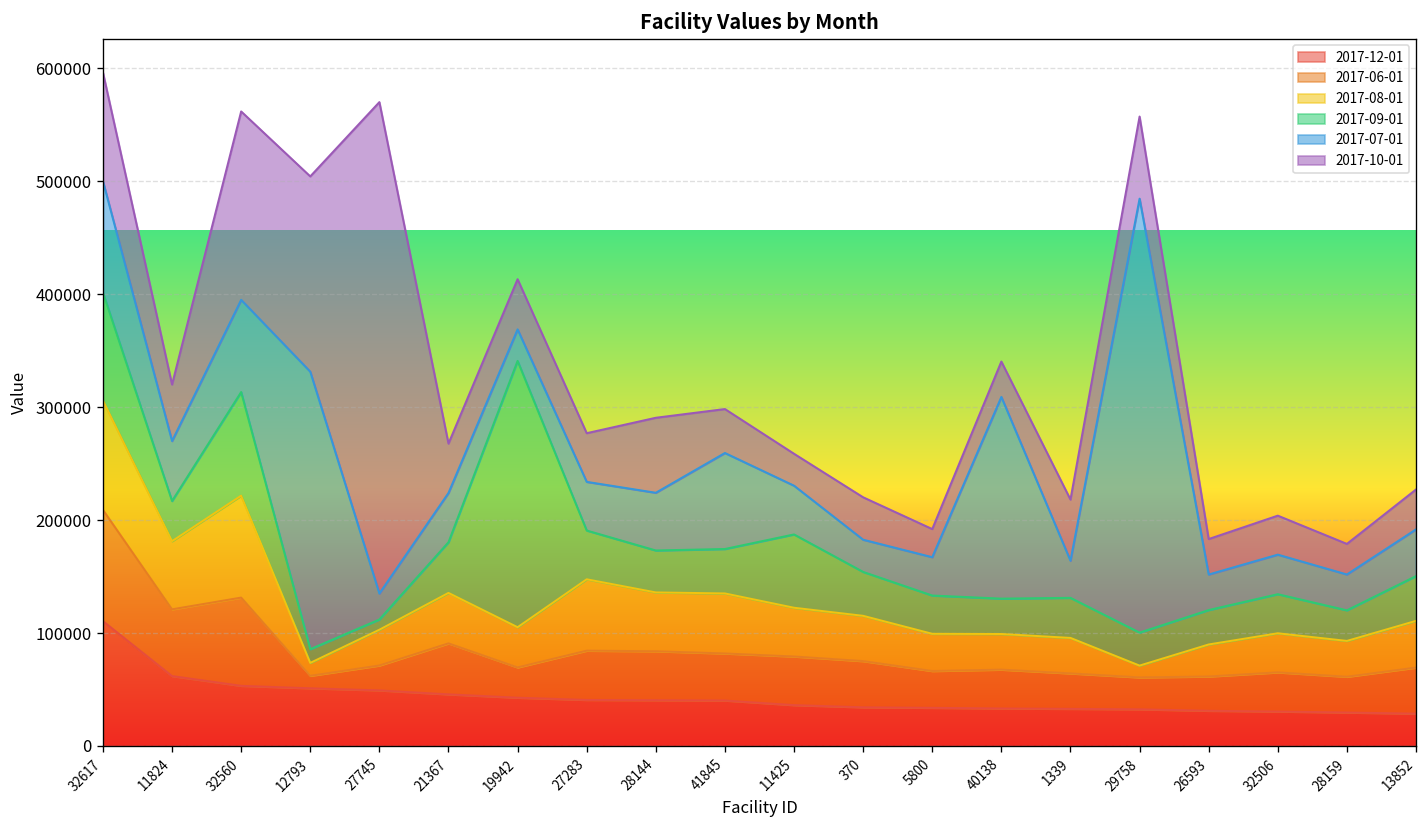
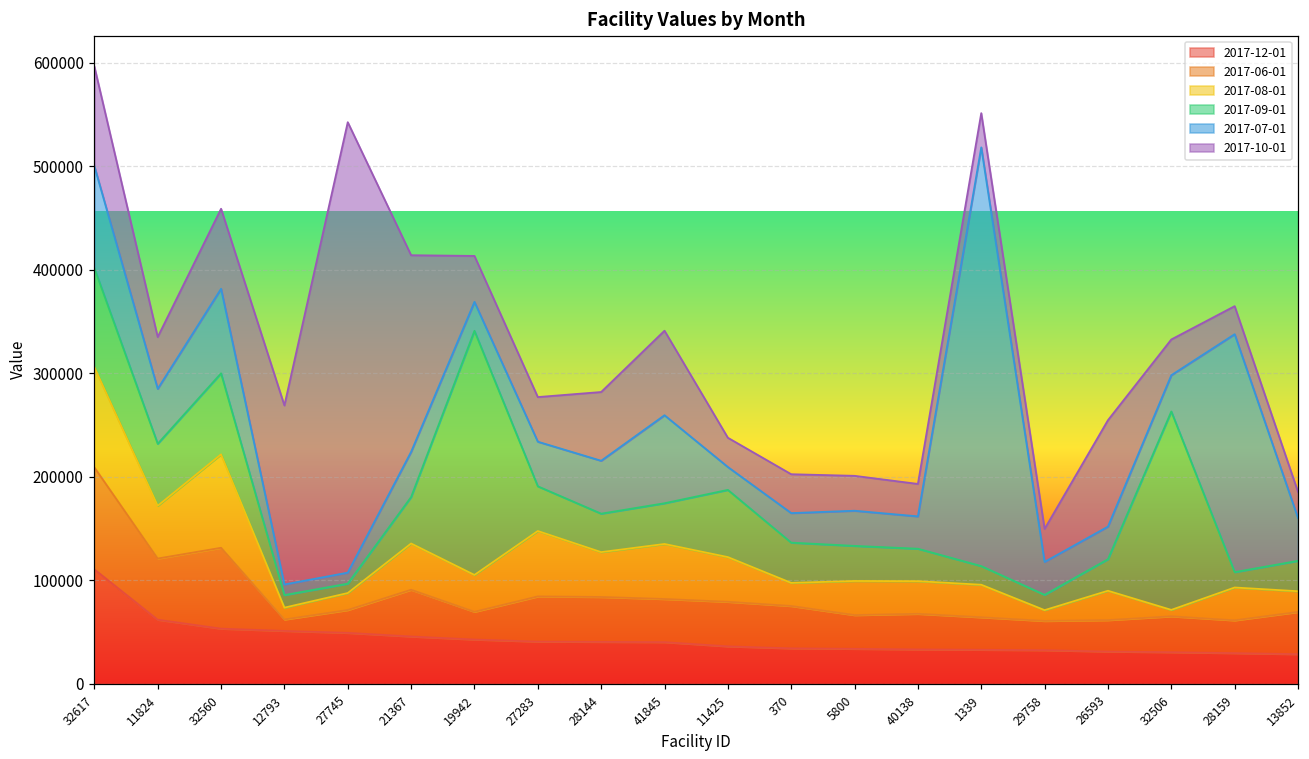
2017-08-01, 11824: 60000 -> 50000
2017-09-01, 11824: 40000 -> 60000
2017-09-01, 32560: 90000 -> 80000
2017-10-01, 32560: 170000 -> 80000
2017-07-01, 12793: 250000 -> 10000
2017-08-01, 27745: 30000 -> 20000
2017-07-01, 27745: 20000 -> 10000
2017-10-01, 21367: 40000 -> 190000
2017-08-01, 28144: 50000 -> 40000
2017-10-01, 41845: 40000 -> 80000
2017-07-01, 11425: 40000 -> 20000
2017-08-01, 370: 40000 -> 20000
2017-10-01, 5800: 20000 -> 30000
2017-07-01, 40138: 180000 -> 30000
2017-09-01, 1339: 40000 -> 20000
2017-07-01, 1339: 30000 -> 400000
2017-10-01, 1339: 50000 -> 30000
2017-09-01, 29758: 30000 -> 10000
2017-07-01, 29758: 380000 -> 30000
2017-10-01, 29758: 70000 -> 30000
2017-10-01, 26593: 30000 -> 100000
2017-08-01, 32506: 30000 -> 10000
2017-09-01, 32506: 30000 -> 190000
2017-09-01, 28159: 30000 -> 10000
2017-07-01, 28159: 30000 -> 230000
2017-08-01, 13852: 40000 -> 20000
2017-09-01, 13852: 40000 -> 30000
2017-10-01, 13852: 40000 -> 30000
